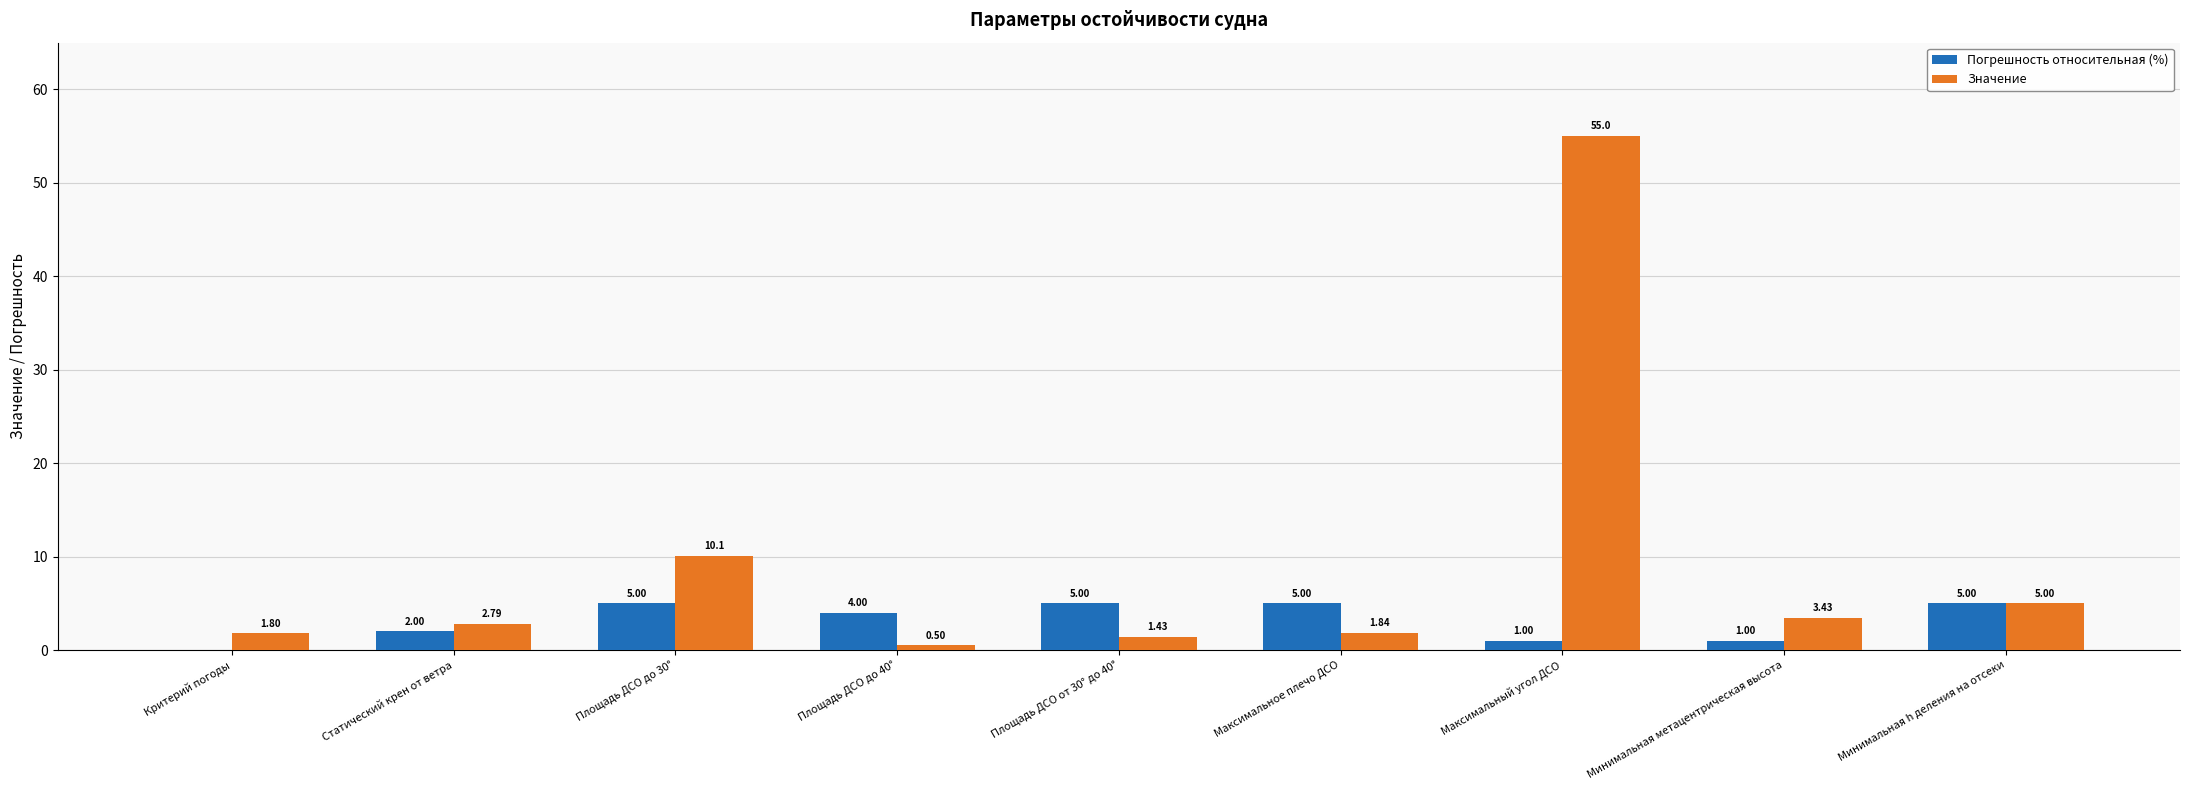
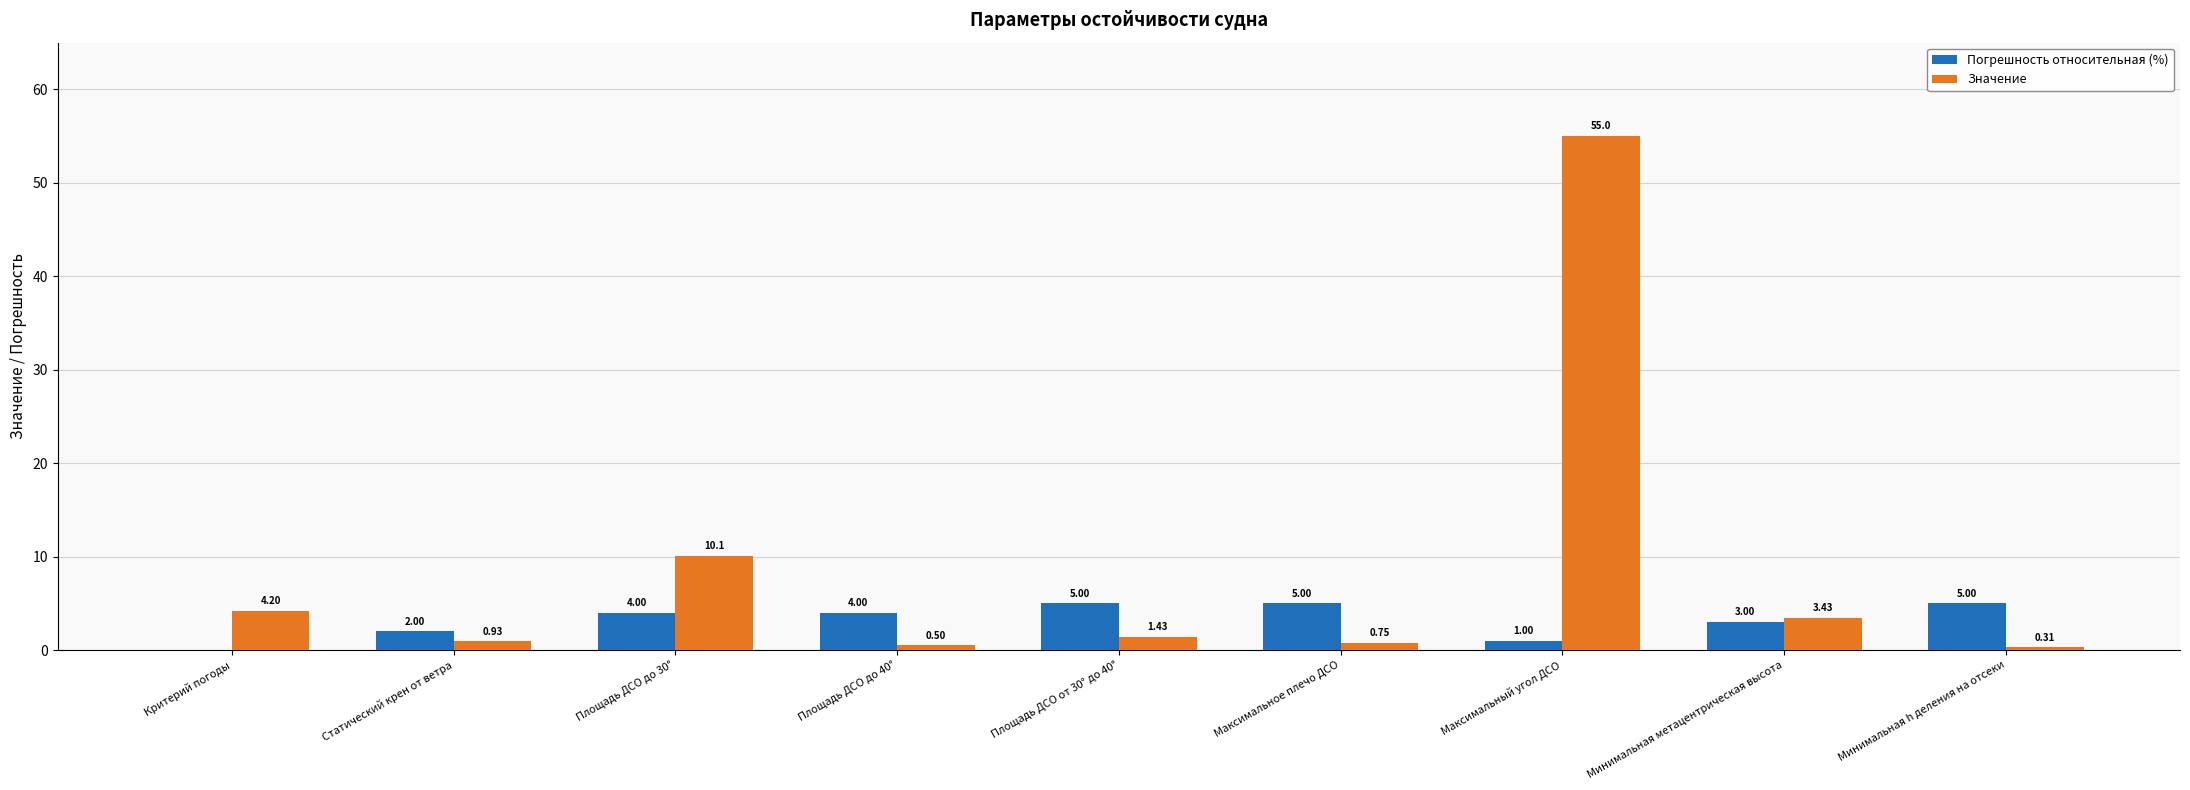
Значение, Критерий погоды: 1.80 -> 4.20
Значение, Статический крен от ветра: 2.79 -> 0.93
Погрешность относительная (%), Площадь ДСО до 30°: 5.00 -> 4.00
Значение, Максимальное плечо ДСО: 1.84 -> 0.75
Погрешность относительная (%), Минимальная метацентрическая высота: 1.00 -> 3.00
Значение, Минимальная h деления на отсеки: 5.00 -> 0.31
